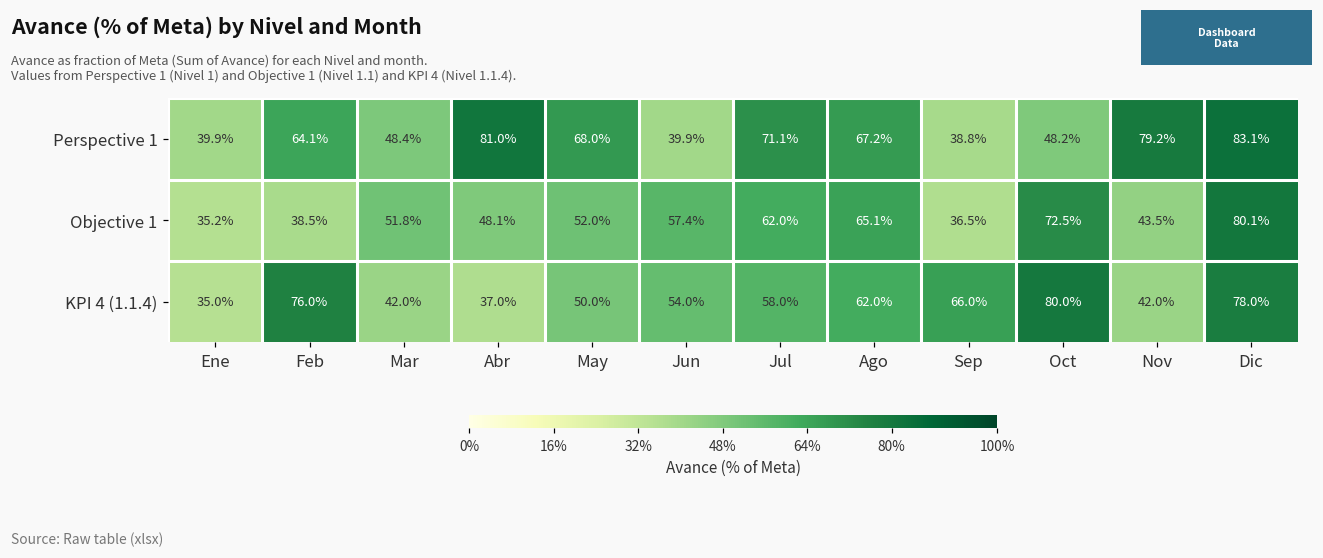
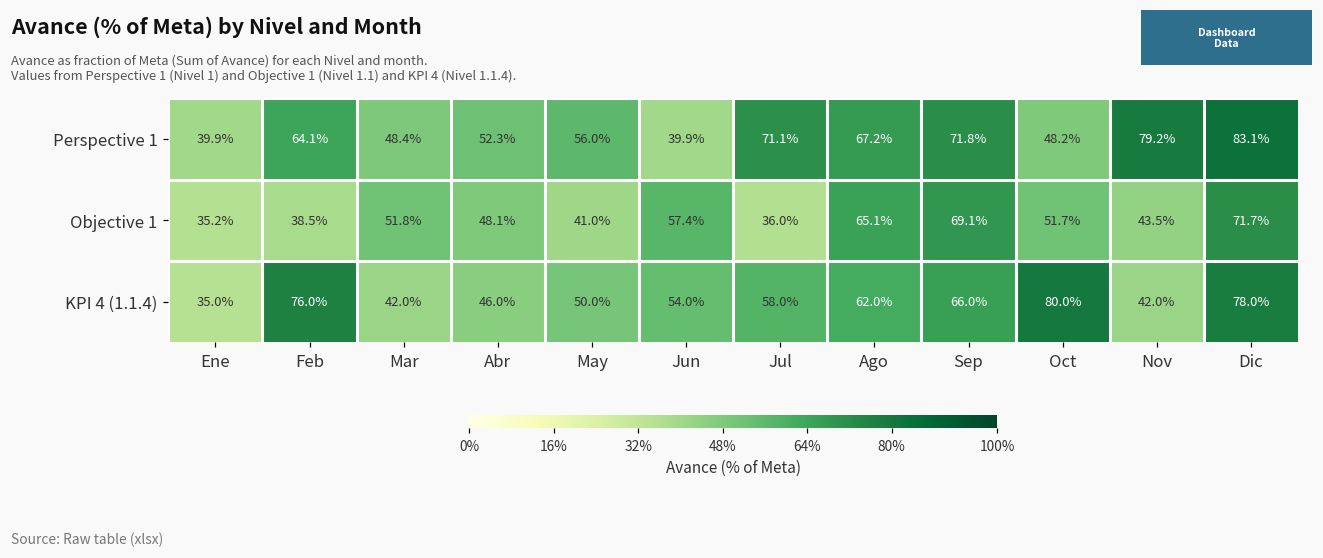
Perspective 1, Abr: 81.0% -> 52.3%
Perspective 1, May: 68.0% -> 56.0%
Perspective 1, Sep: 38.8% -> 71.8%
Objective 1, May: 52.0% -> 41.0%
Objective 1, Jul: 62.0% -> 36.0%
Objective 1, Sep: 36.5% -> 69.1%
Objective 1, Oct: 72.5% -> 51.7%
Objective 1, Dic: 80.1% -> 71.7%
KPI 4 (1.1.4), Abr: 37.0% -> 46.0%
